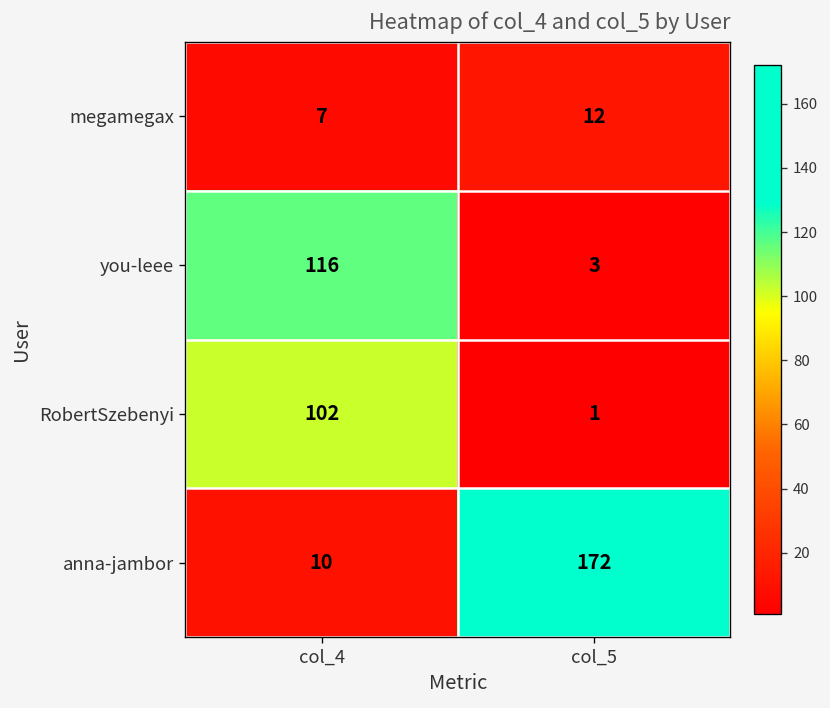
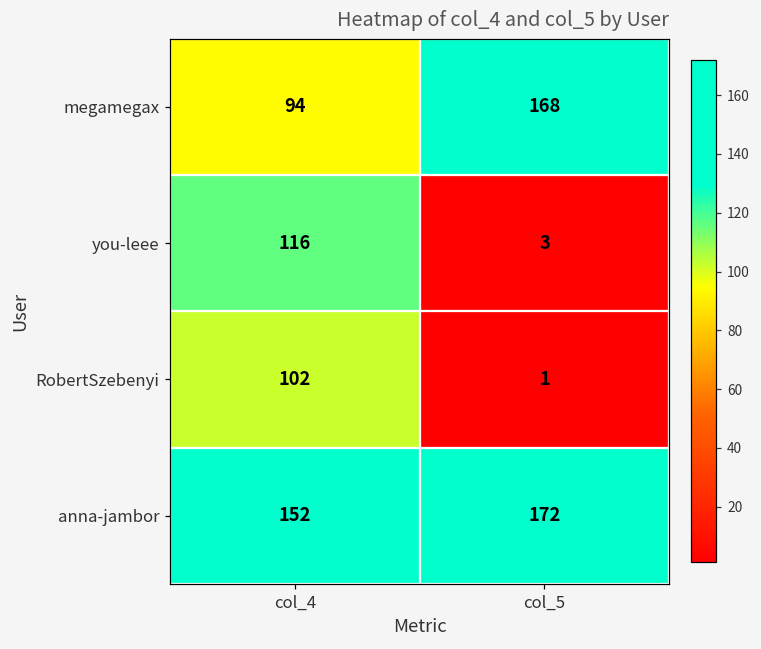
megamegax, col_4: 7 -> 94
megamegax, col_5: 12 -> 168
anna-jambor, col_4: 10 -> 152
